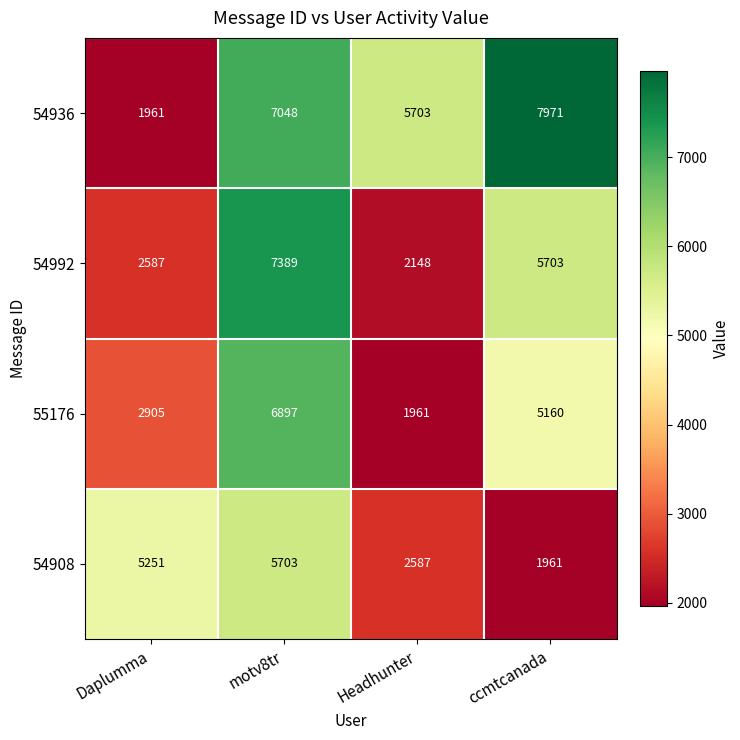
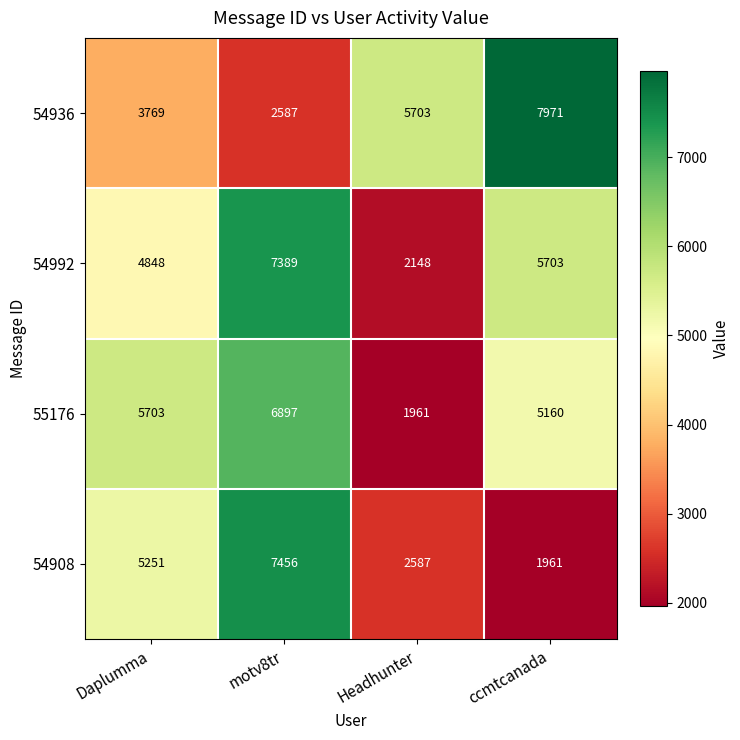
54936, Daplumma: 1961 -> 3769
54936, motv8tr: 7048 -> 2587
54992, Daplumma: 2587 -> 4848
55176, Daplumma: 2905 -> 5703
54908, motv8tr: 5703 -> 7456
